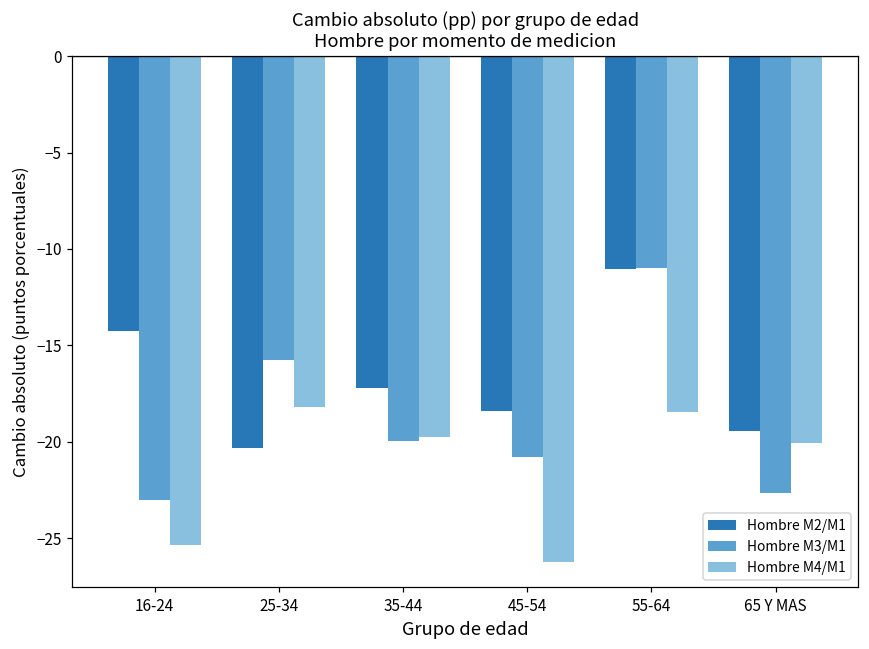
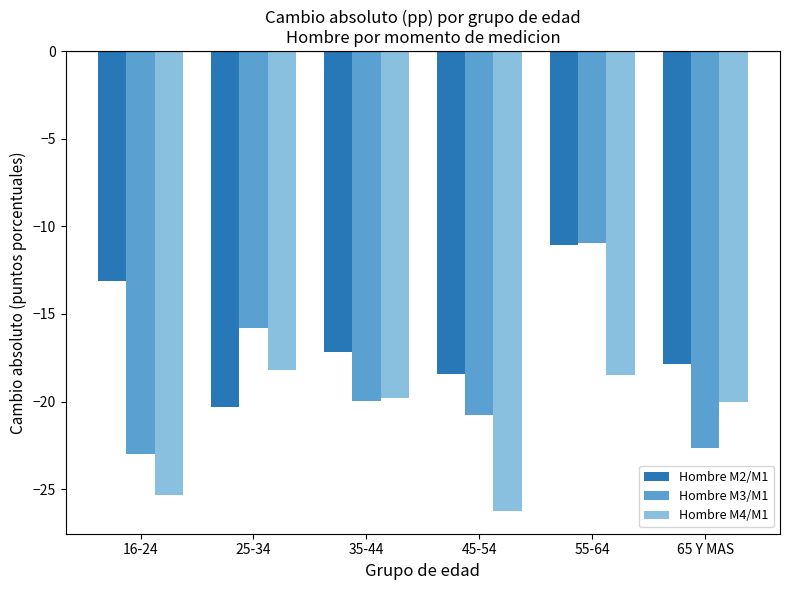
Hombre M2/M1, 16-24: -14.3 -> -13.1
Hombre M2/M1, 65 Y MAS: -19.5 -> -17.9
